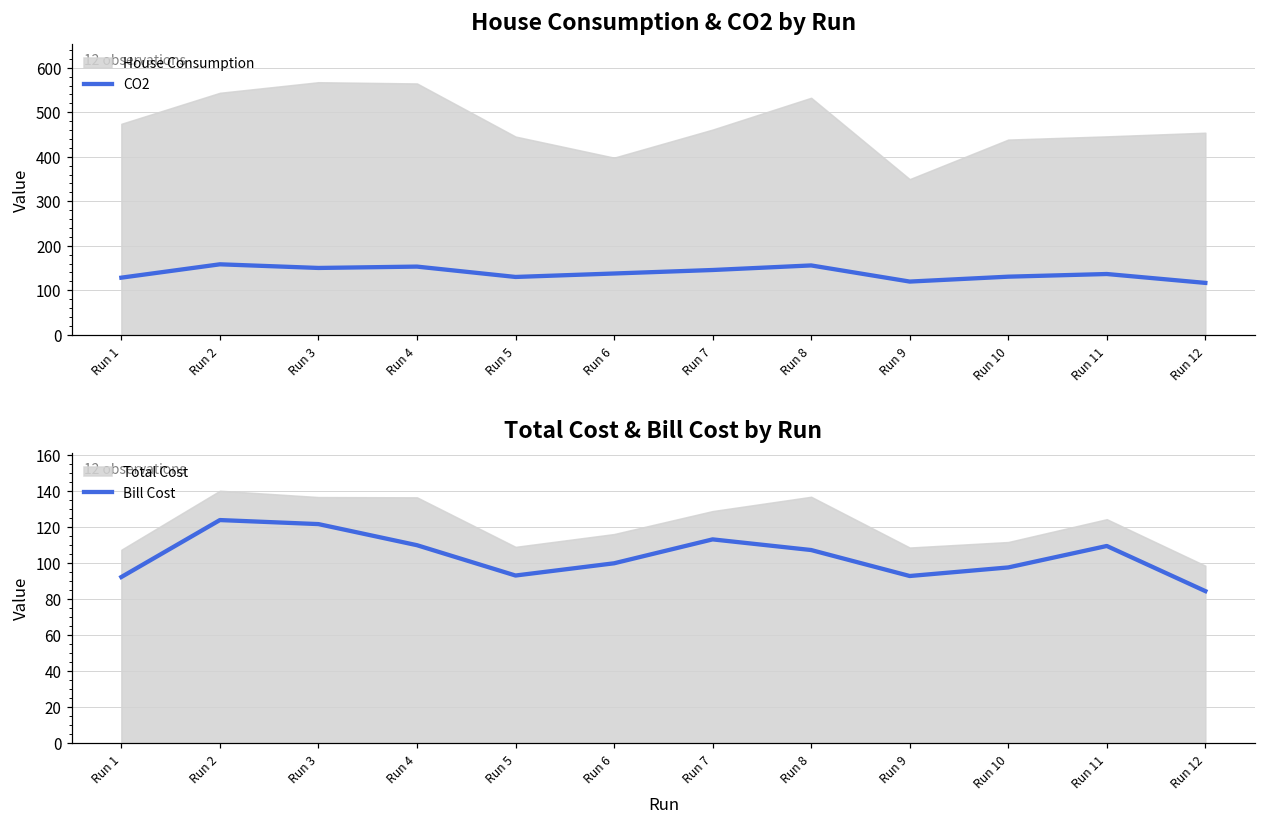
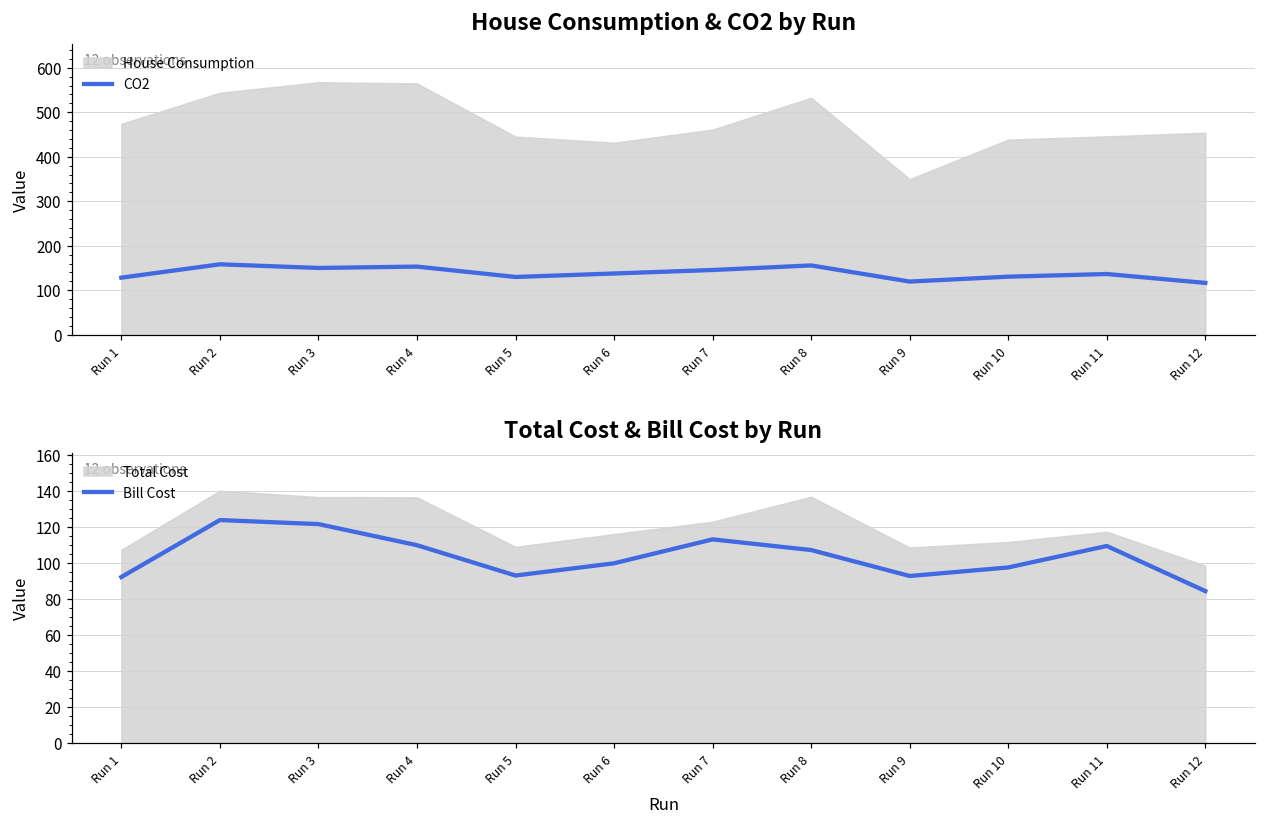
House Consumption & CO2 by Run, House Consumption, Run 6: 400 -> 430
Total Cost & Bill Cost by Run, Total Cost, Run 7: 129 -> 123
Total Cost & Bill Cost by Run, Total Cost, Run 11: 124 -> 117
